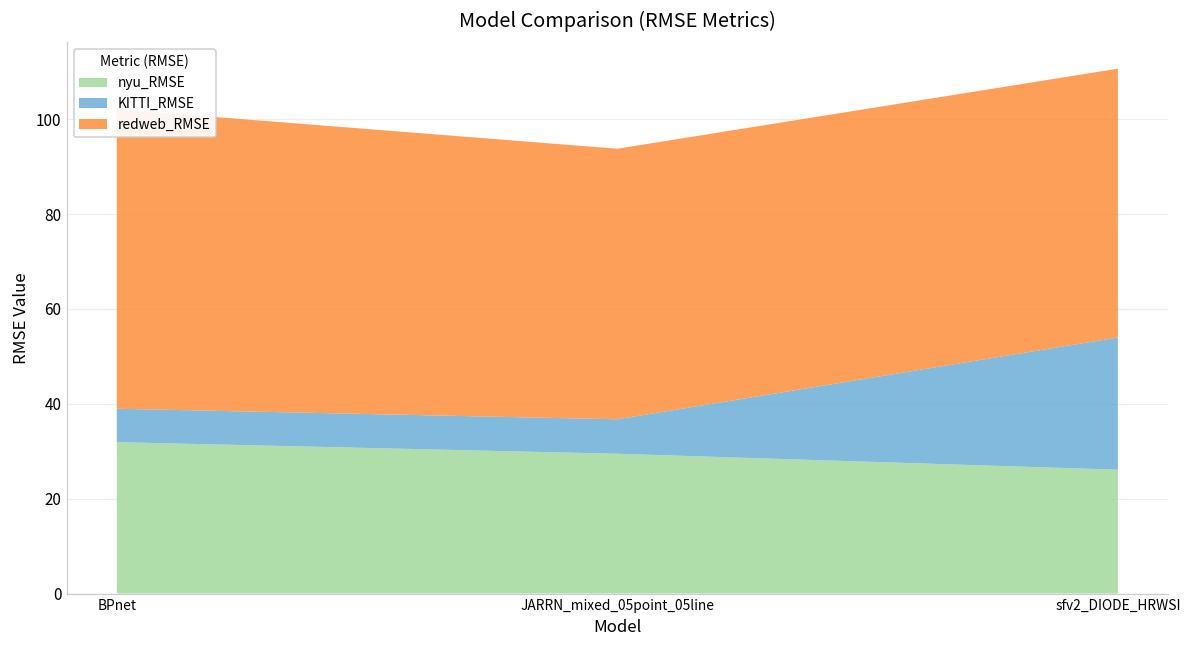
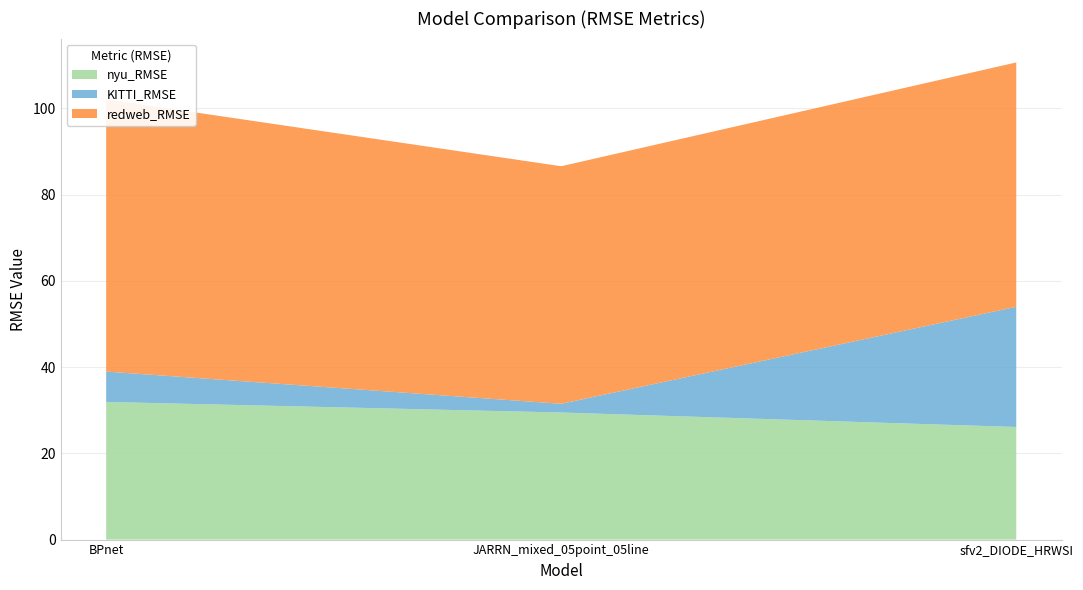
KITTI_RMSE, JARRN_mixed_05point_05line: 7 -> 2
redweb_RMSE, JARRN_mixed_05point_05line: 57 -> 55
